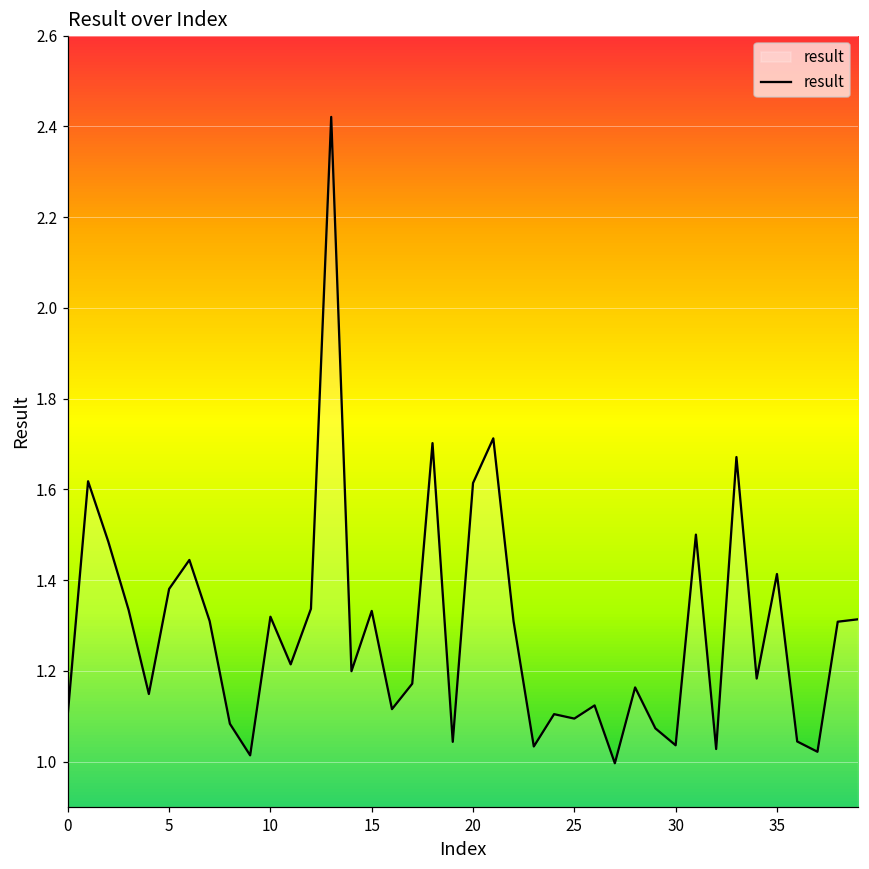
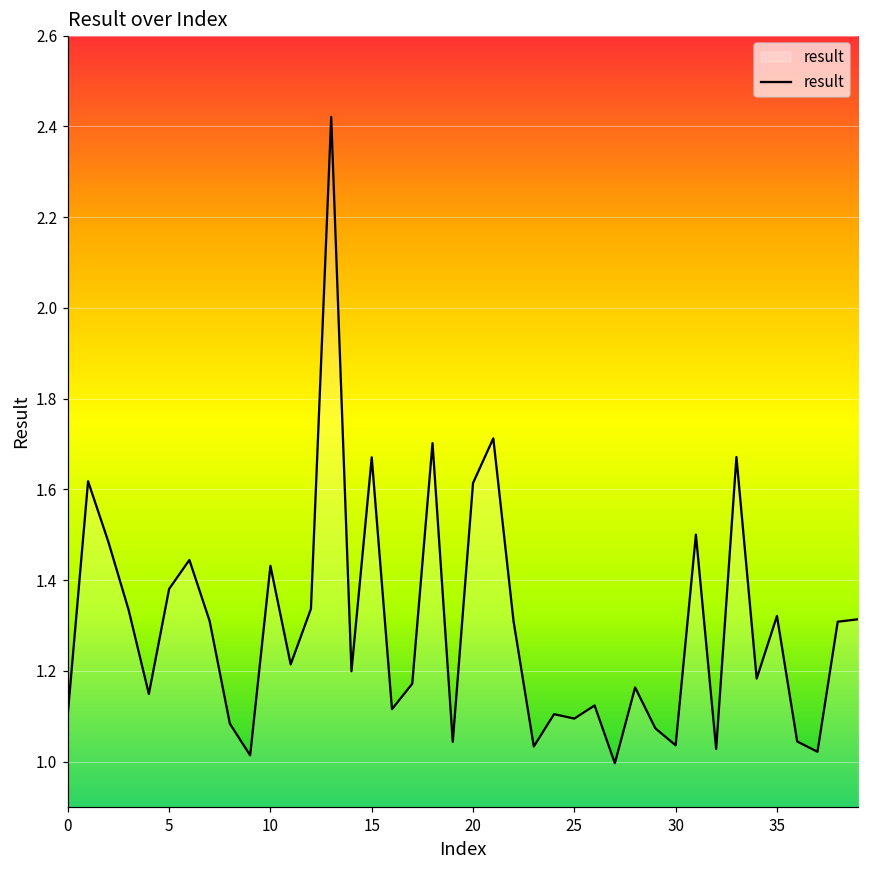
10: 1.32 -> 1.43
15: 1.33 -> 1.67
35: 1.41 -> 1.32
